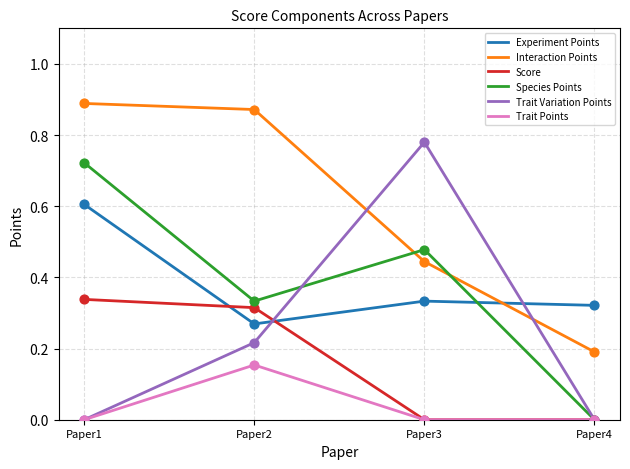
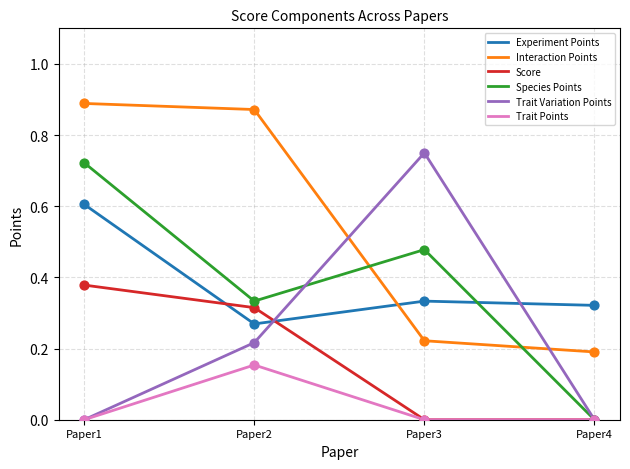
Score, Paper1: 0.34 -> 0.38
Interaction Points, Paper3: 0.44 -> 0.22
Trait Variation Points, Paper3: 0.78 -> 0.75
